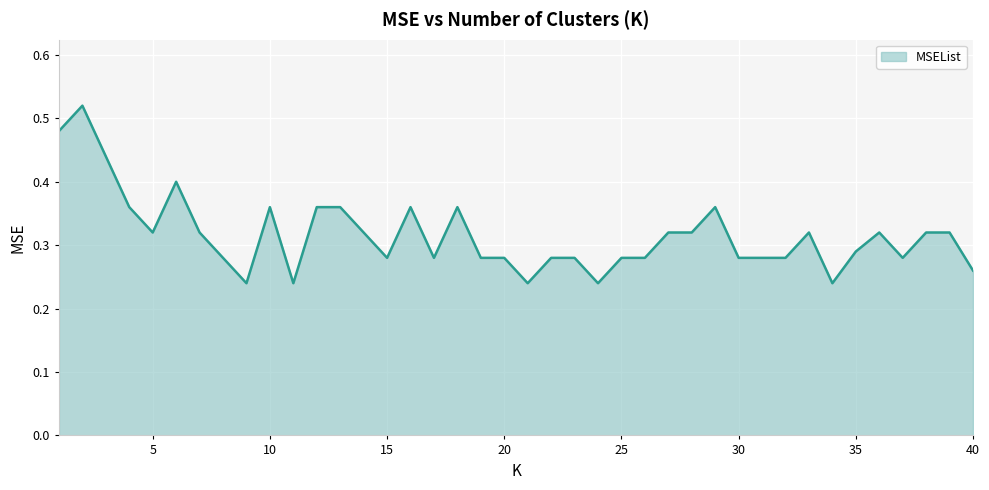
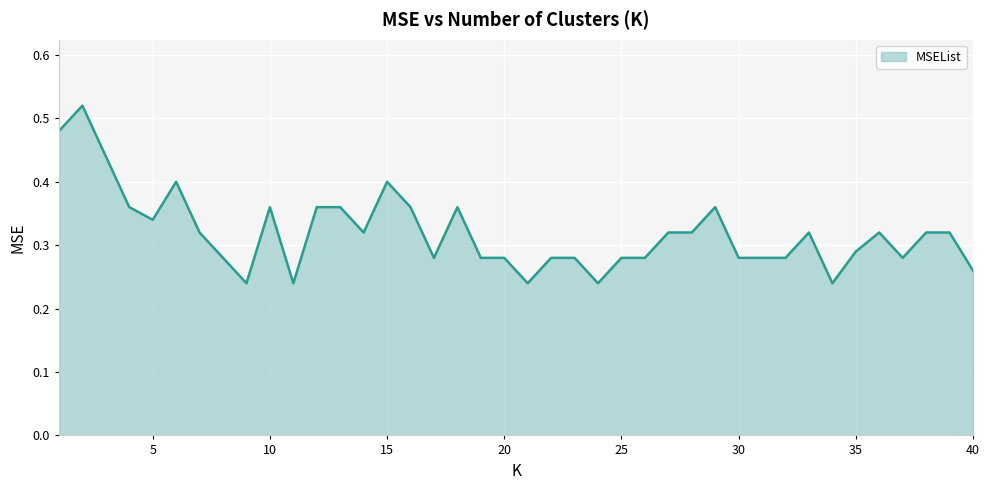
5: 0.32 -> 0.34
15: 0.28 -> 0.40
